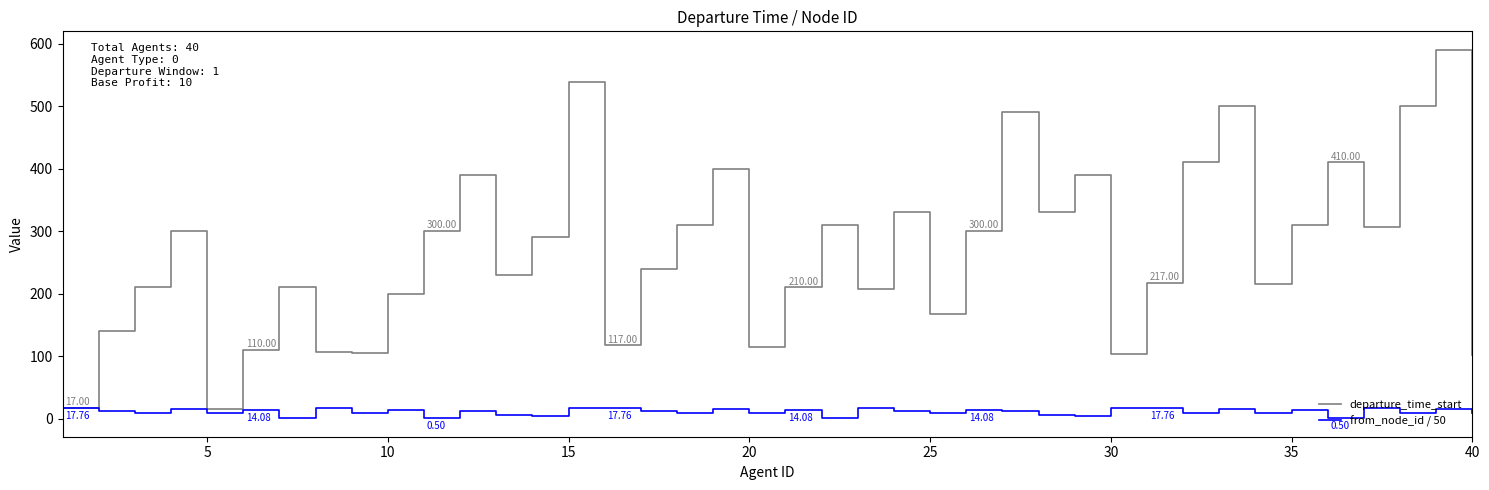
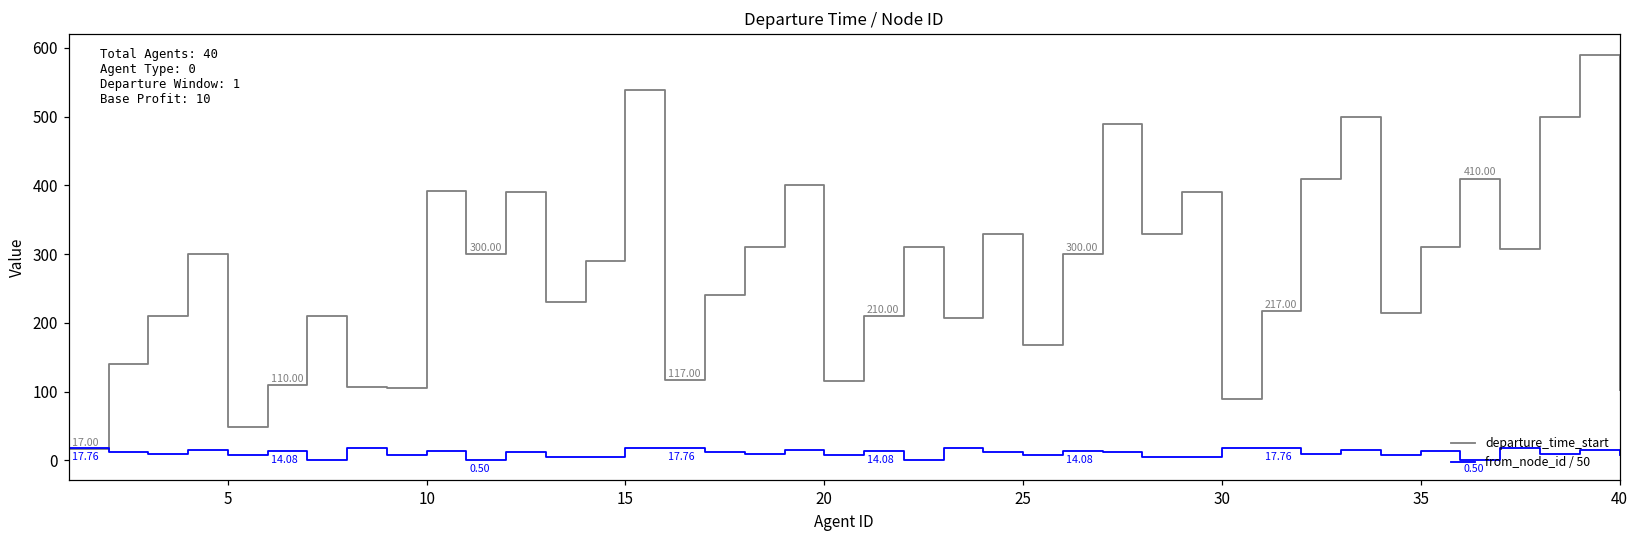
departure_time_start, 5: 20 -> 50
departure_time_start, 10: 200 -> 390
departure_time_start, 30: 100 -> 90
